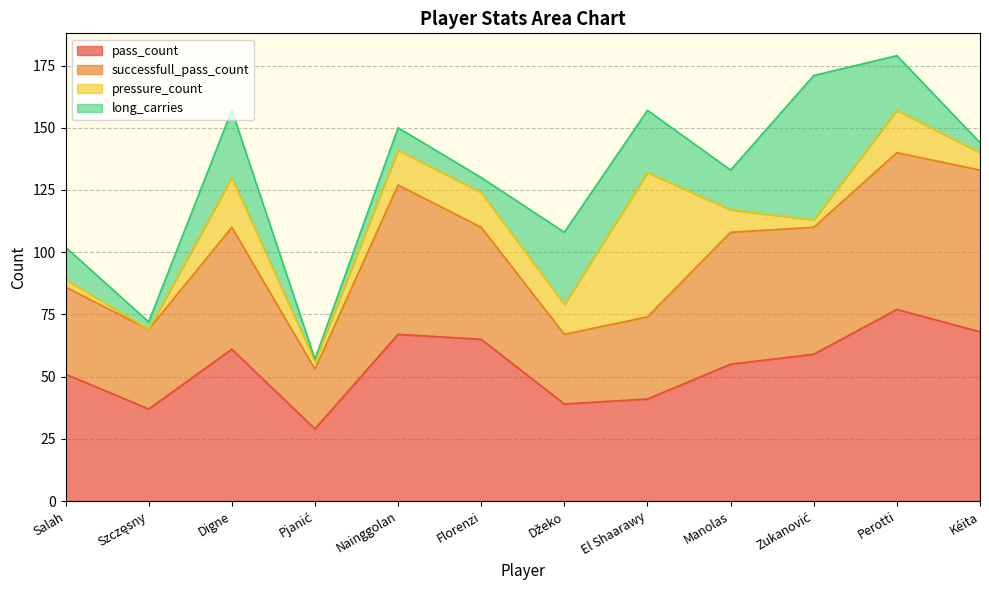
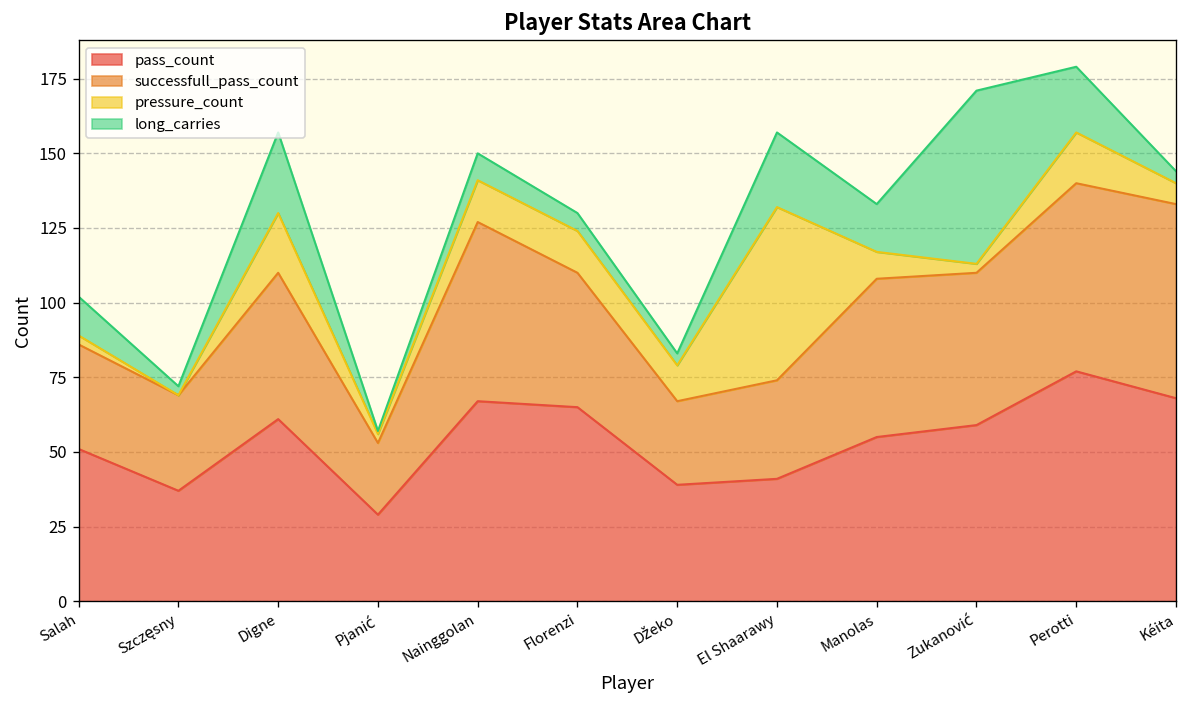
long_carries, Džeko: 29 -> 4
